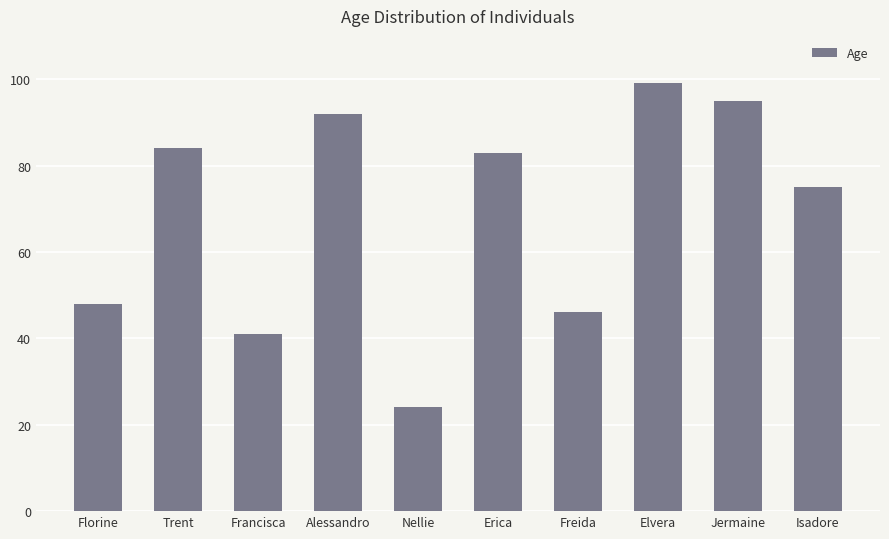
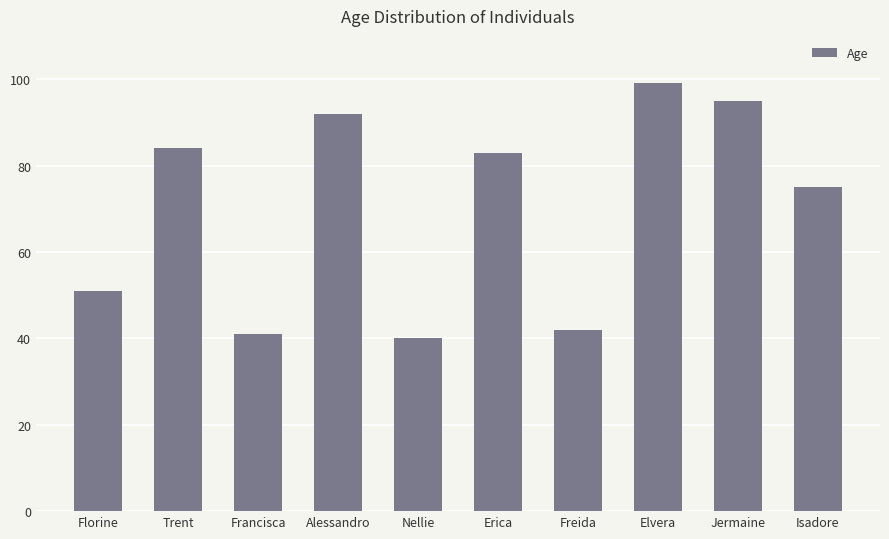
Florine: 48 -> 51
Nellie: 24 -> 40
Freida: 46 -> 42
